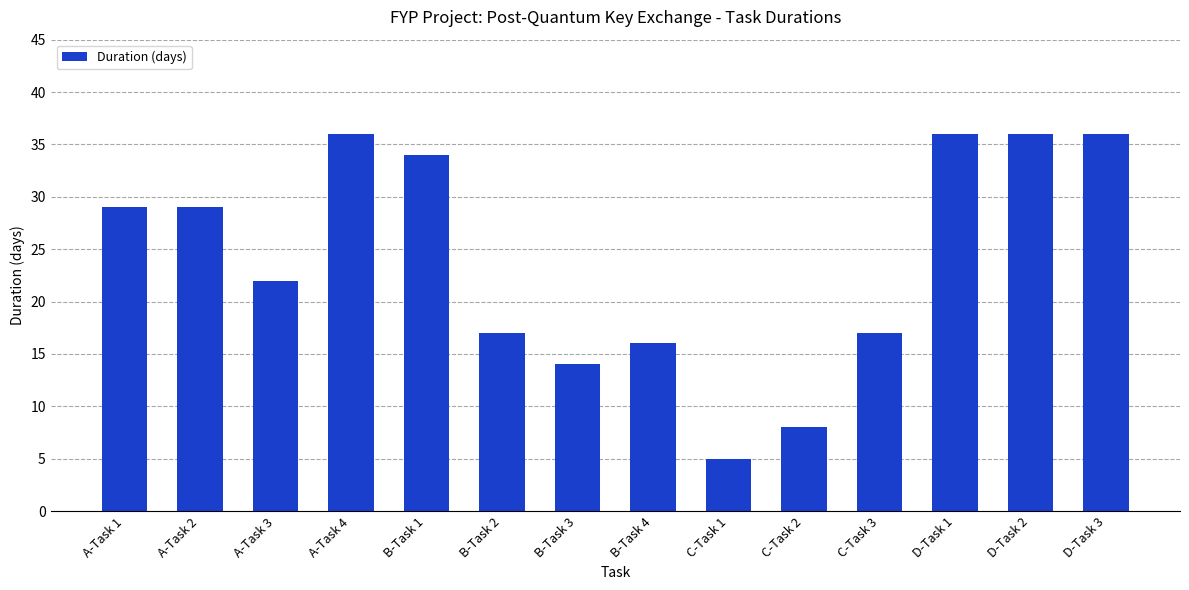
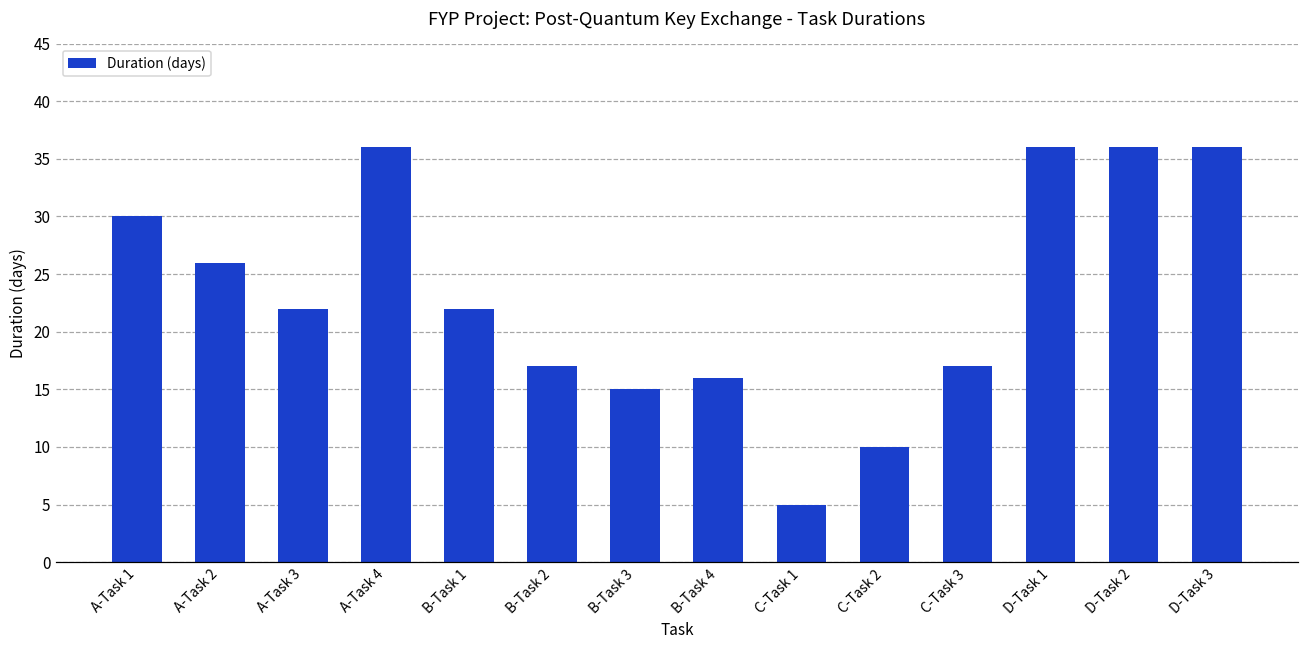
A-Task 1: 29 -> 30
A-Task 2: 29 -> 26
B-Task 1: 34 -> 22
B-Task 3: 14 -> 15
C-Task 2: 8 -> 10
